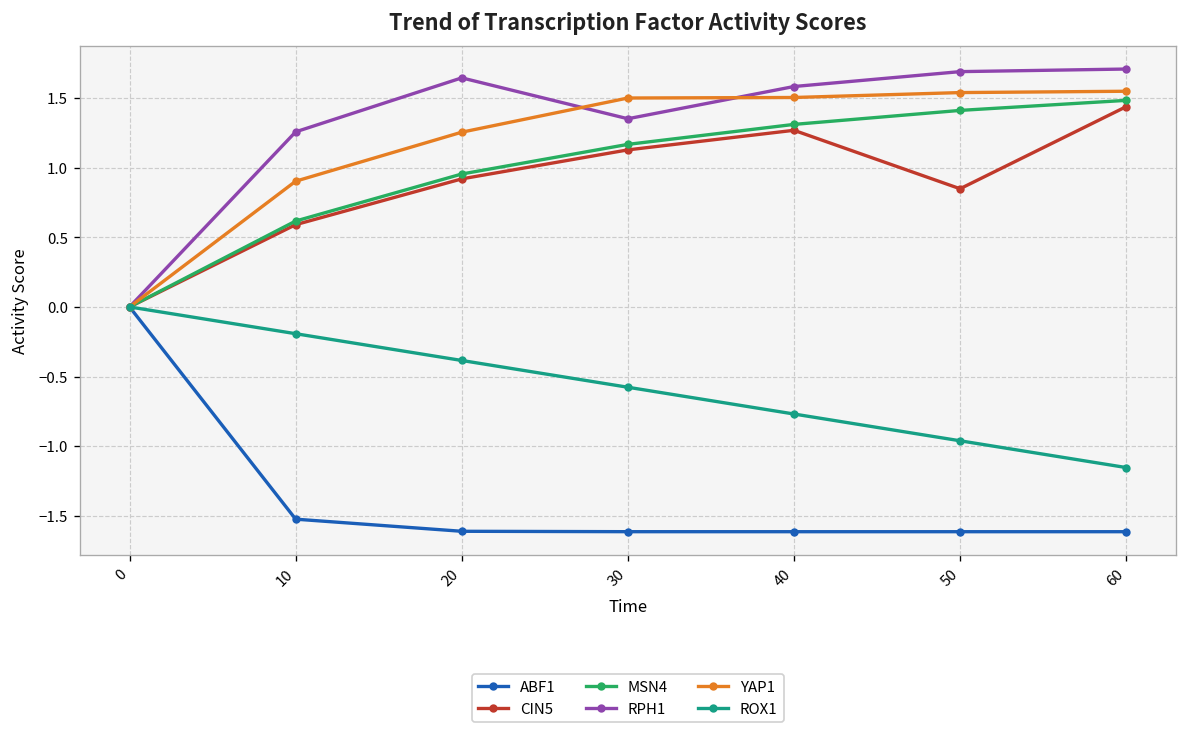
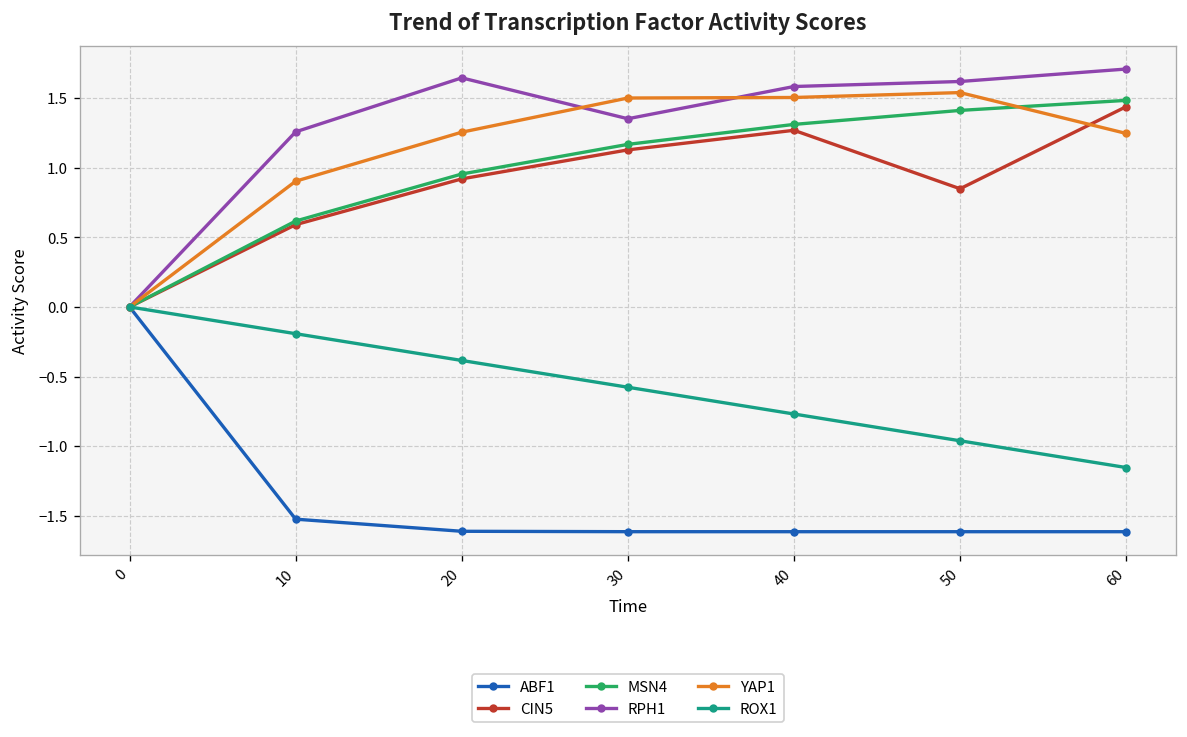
RPH1, 50: 1.69 -> 1.62
YAP1, 60: 1.55 -> 1.25
